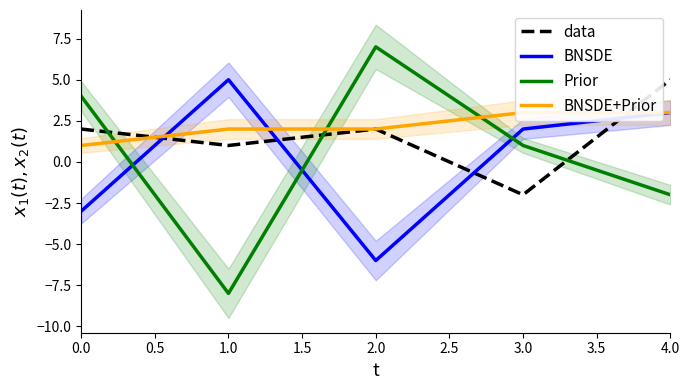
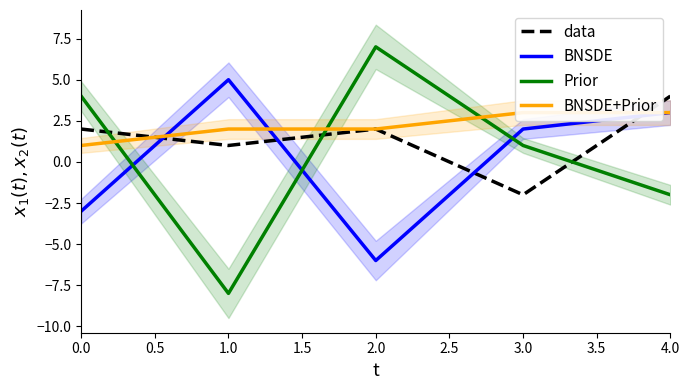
data, 4.0: 5 -> 4
